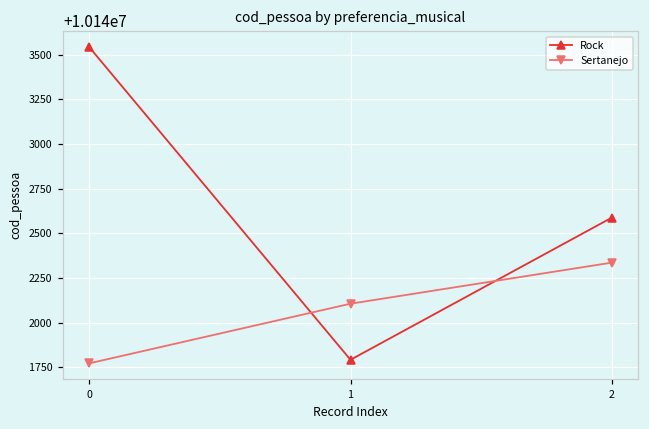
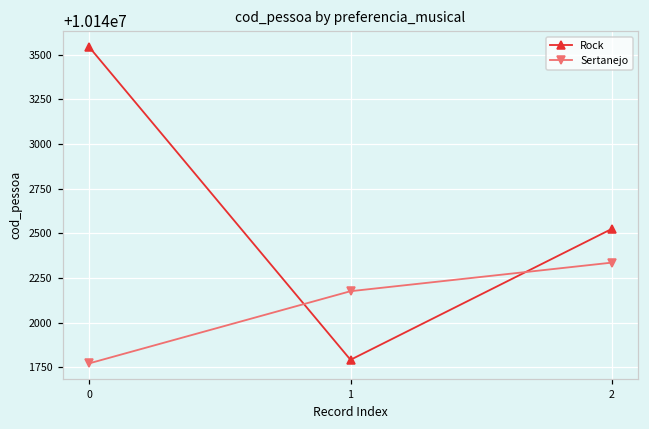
Sertanejo, 1: 10142110 -> 10142180
Rock, 2: 10142590 -> 10142530
